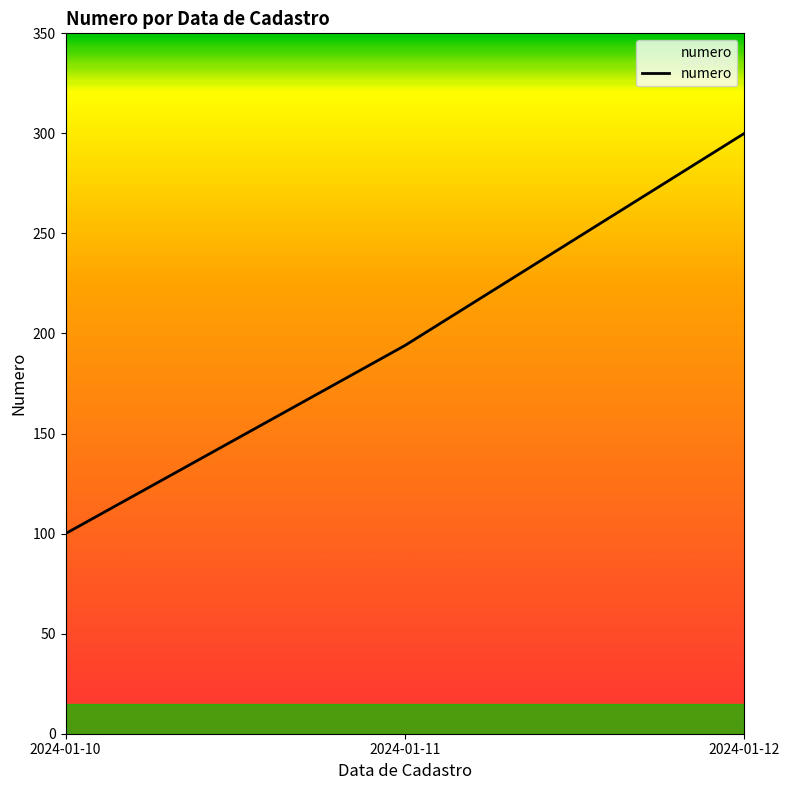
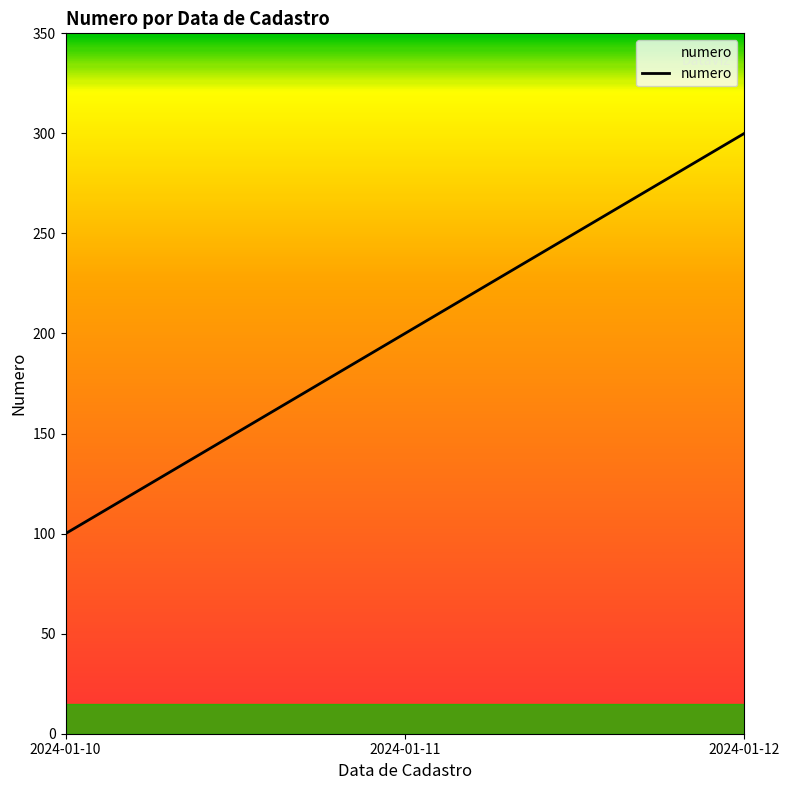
2024-01-11: 194 -> 200
